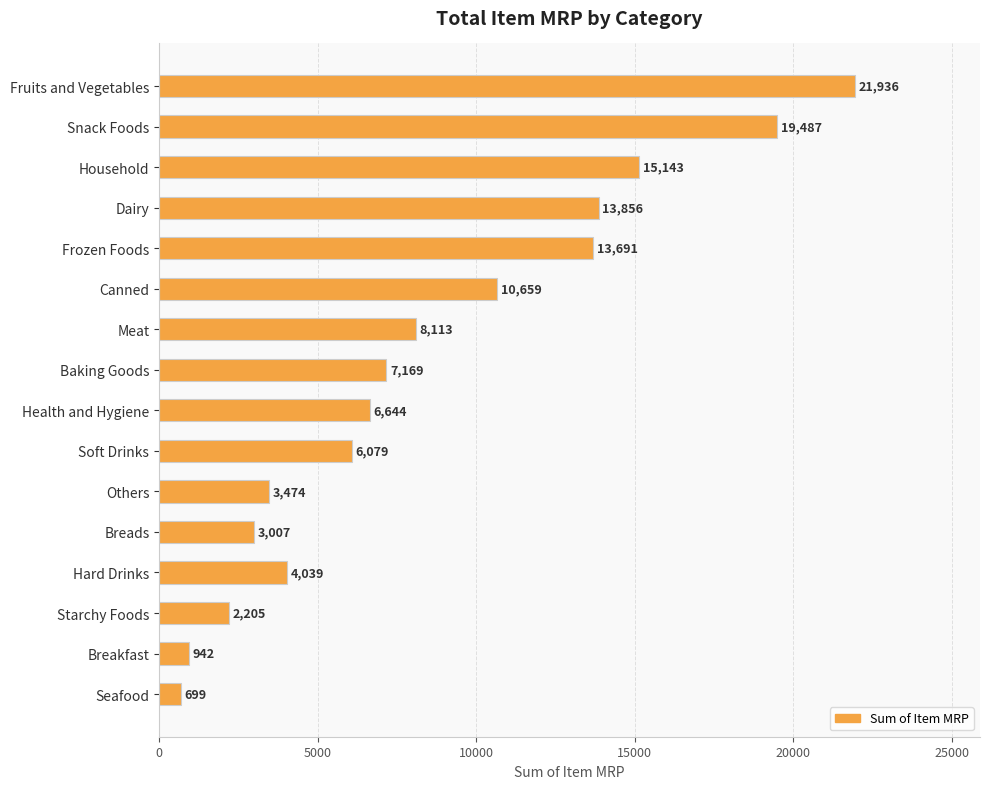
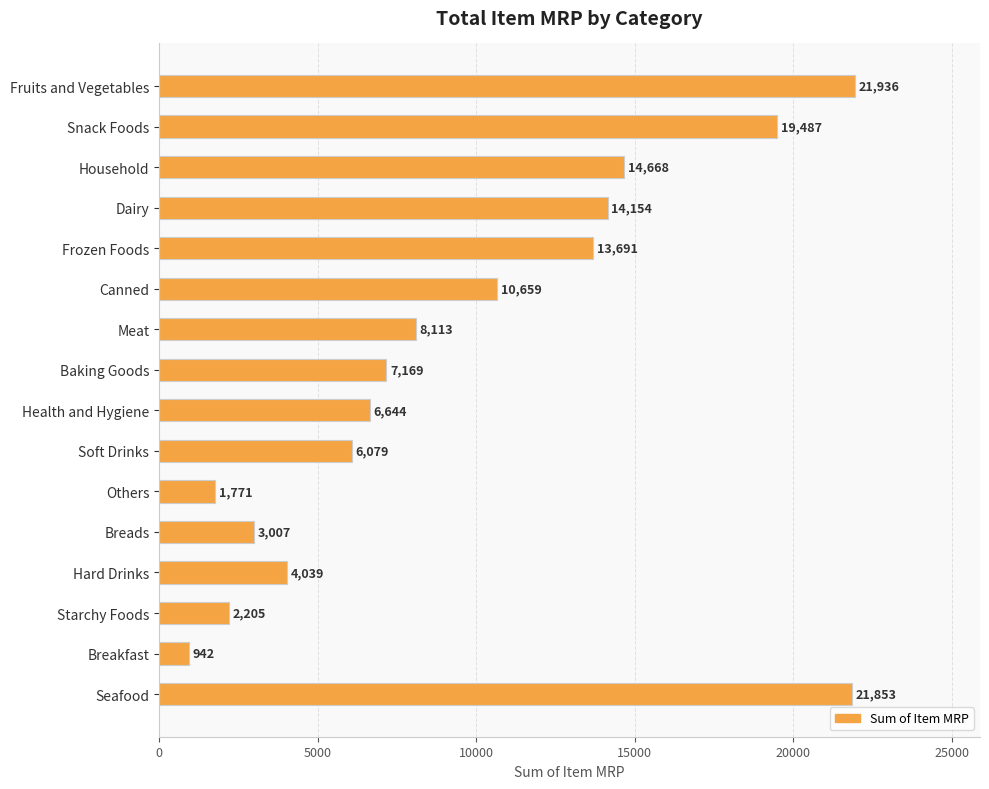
Household: 15,143 -> 14,668
Dairy: 13,856 -> 14,154
Others: 3,474 -> 1,771
Seafood: 699 -> 21,853
